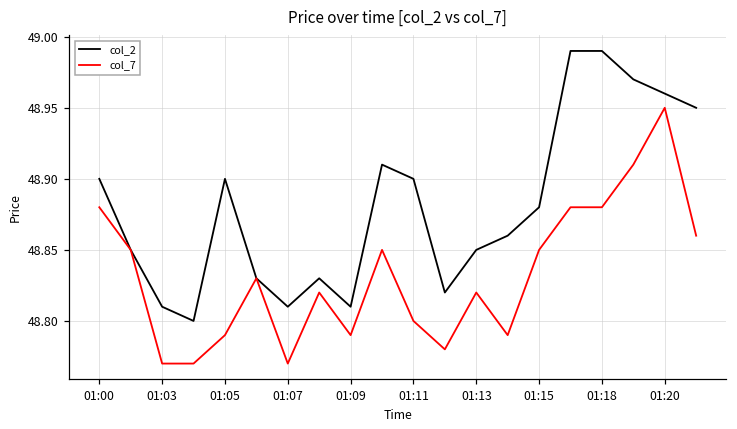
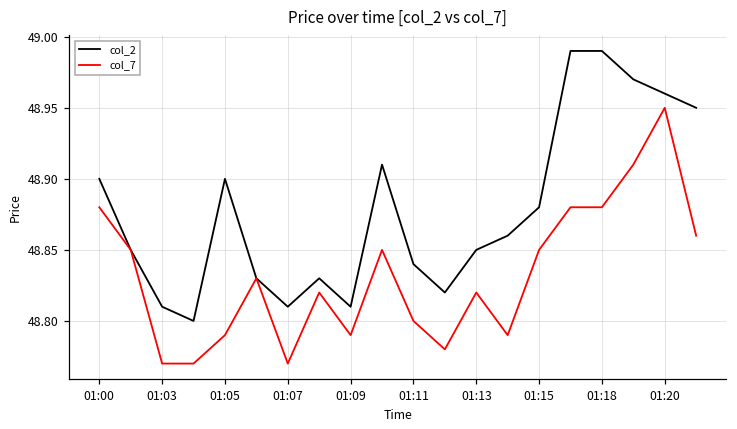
col_2, 01:11: 48.90 -> 48.84
